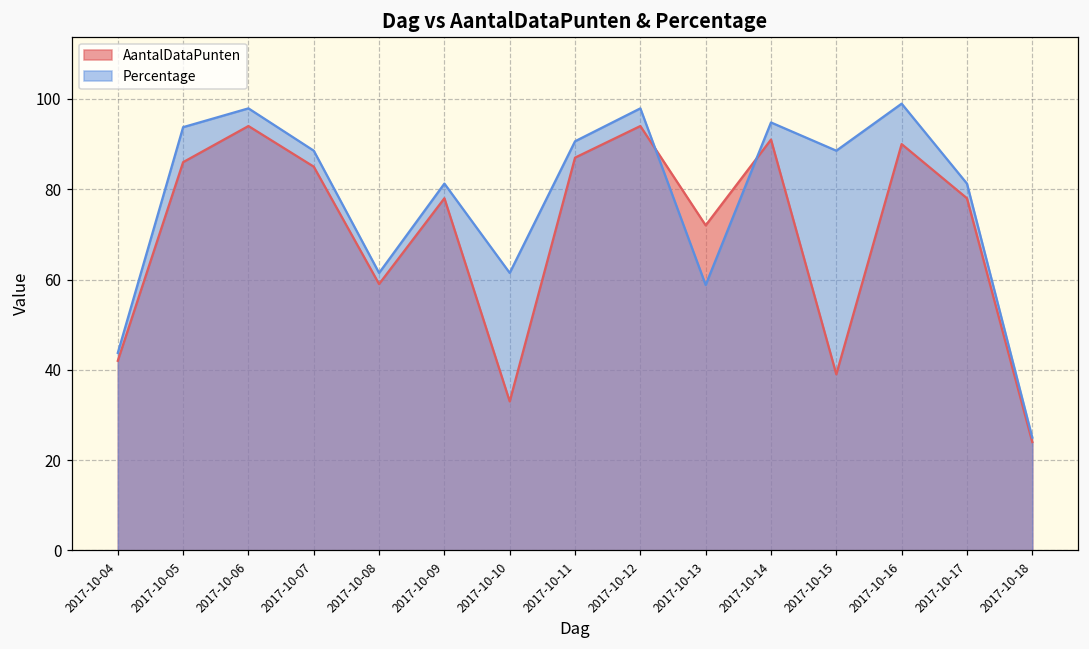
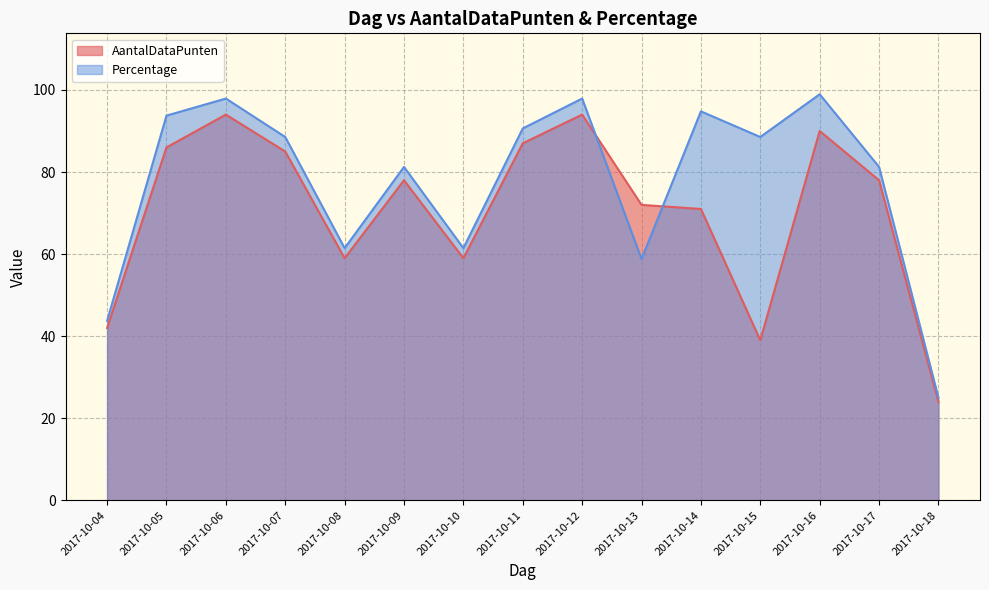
AantalDataPunten, 2017-10-10: 33 -> 59
AantalDataPunten, 2017-10-14: 91 -> 71
